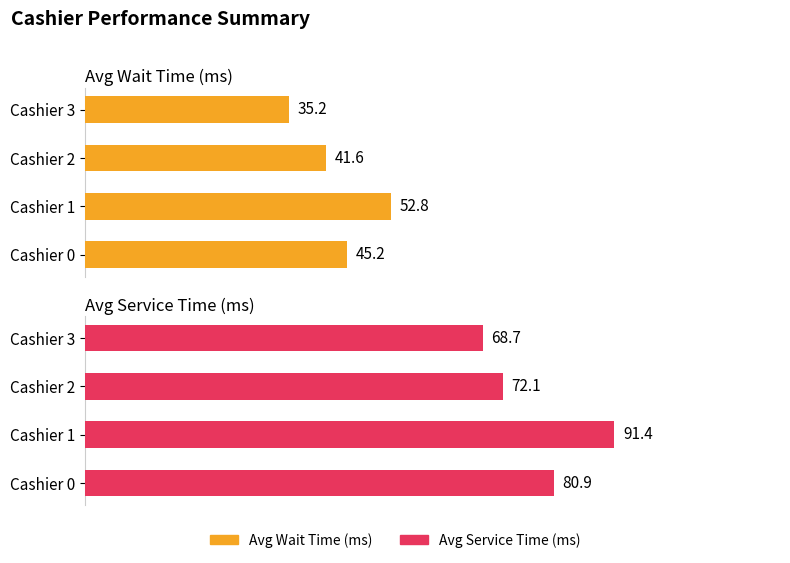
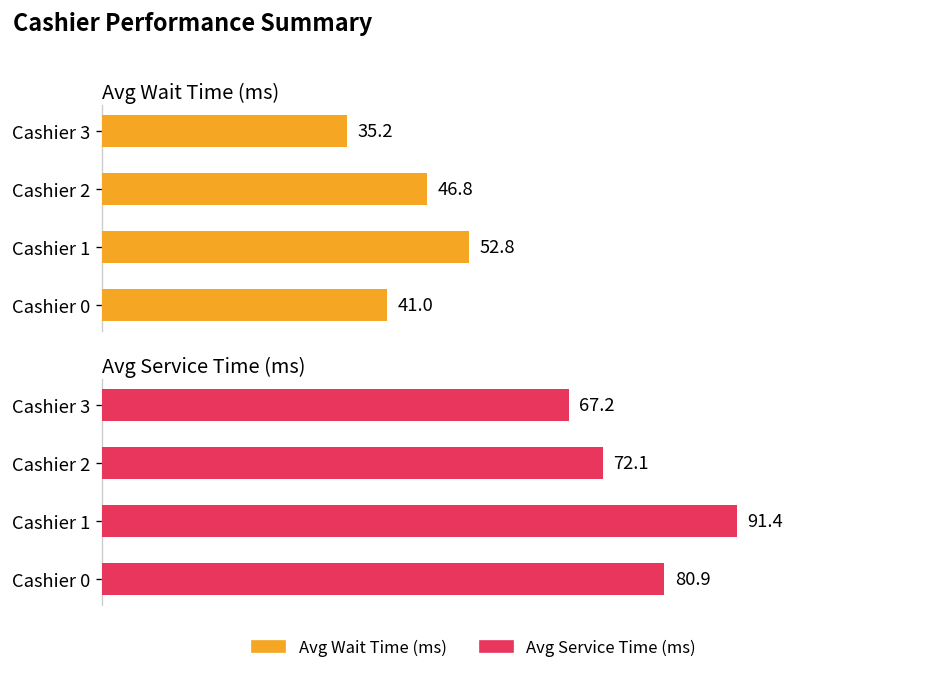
Avg Wait Time (ms), Cashier 2: 41.6 -> 46.8
Avg Wait Time (ms), Cashier 0: 45.2 -> 41.0
Avg Service Time (ms), Cashier 3: 68.7 -> 67.2
